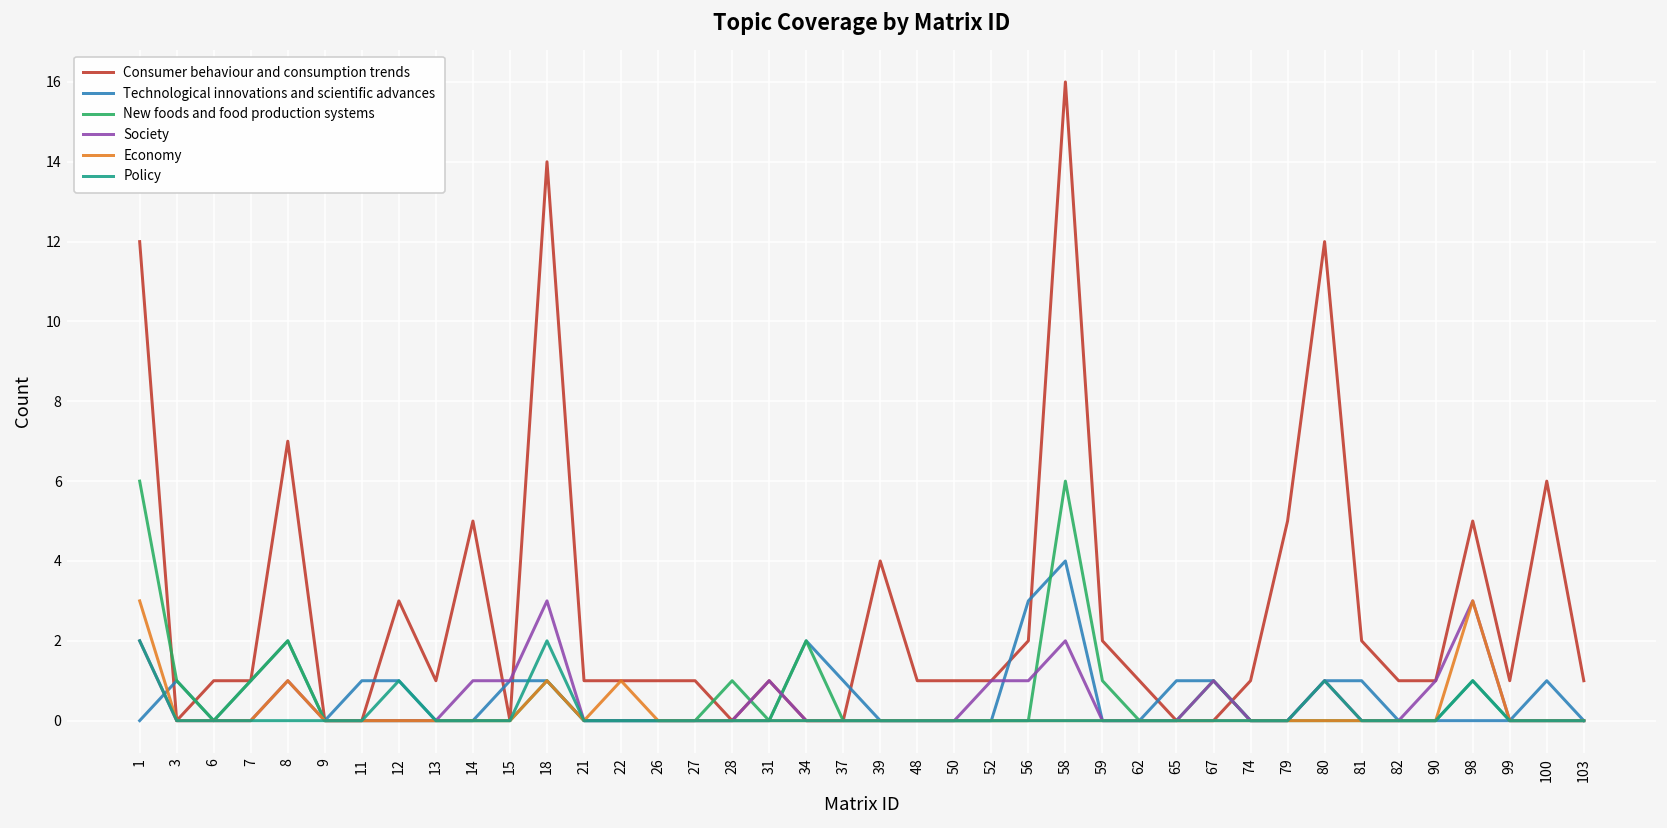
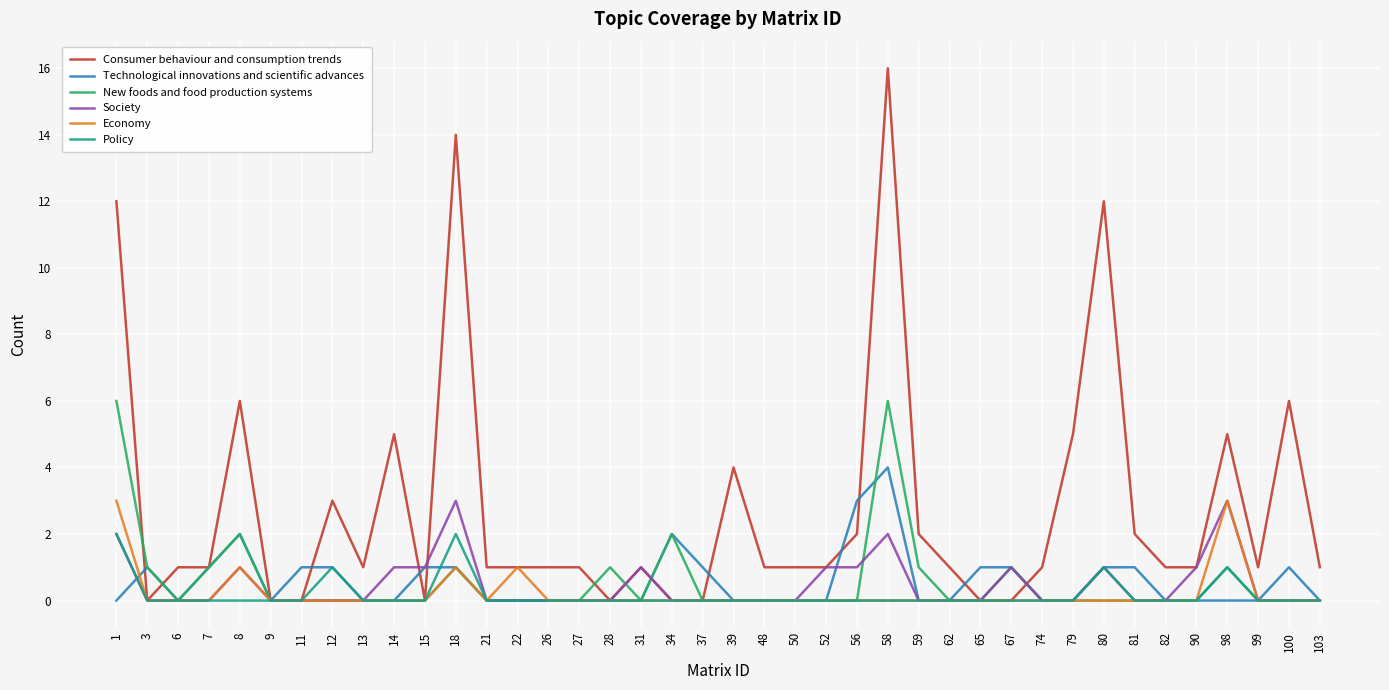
Consumer behaviour and consumption trends, 8: 7 -> 6
